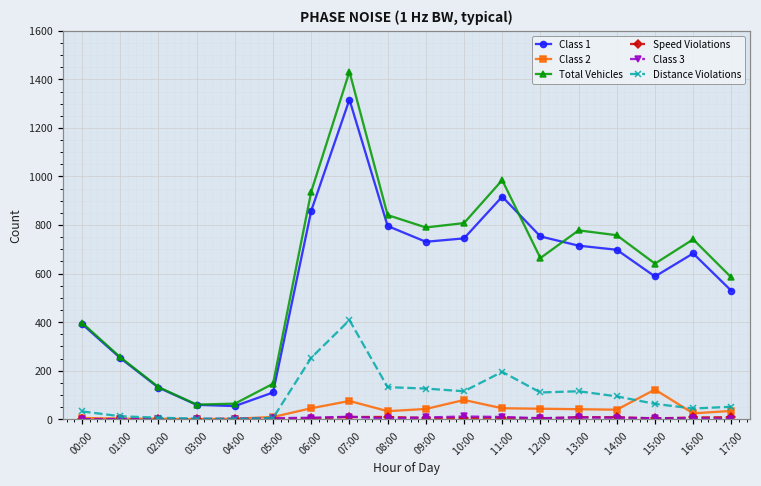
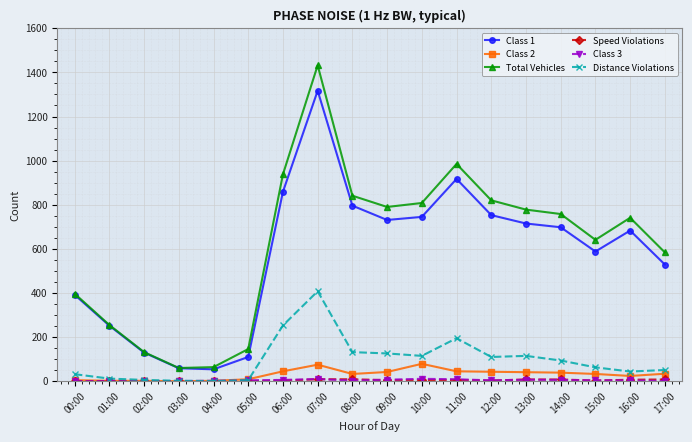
Total Vehicles, 12:00: 660 -> 820
Class 2, 15:00: 120 -> 30
